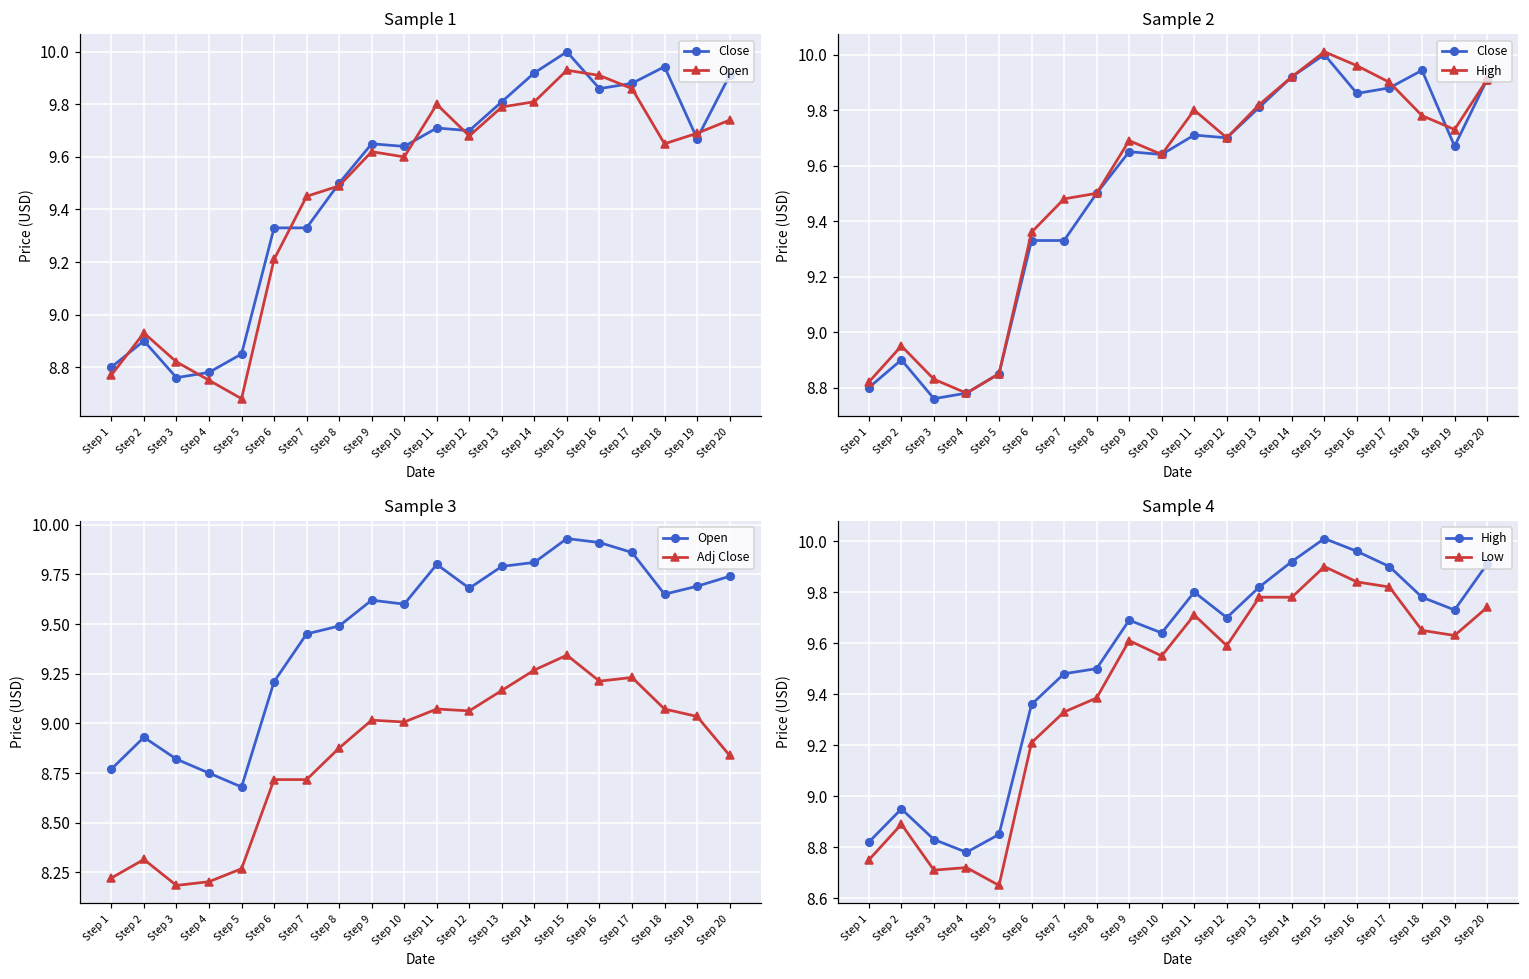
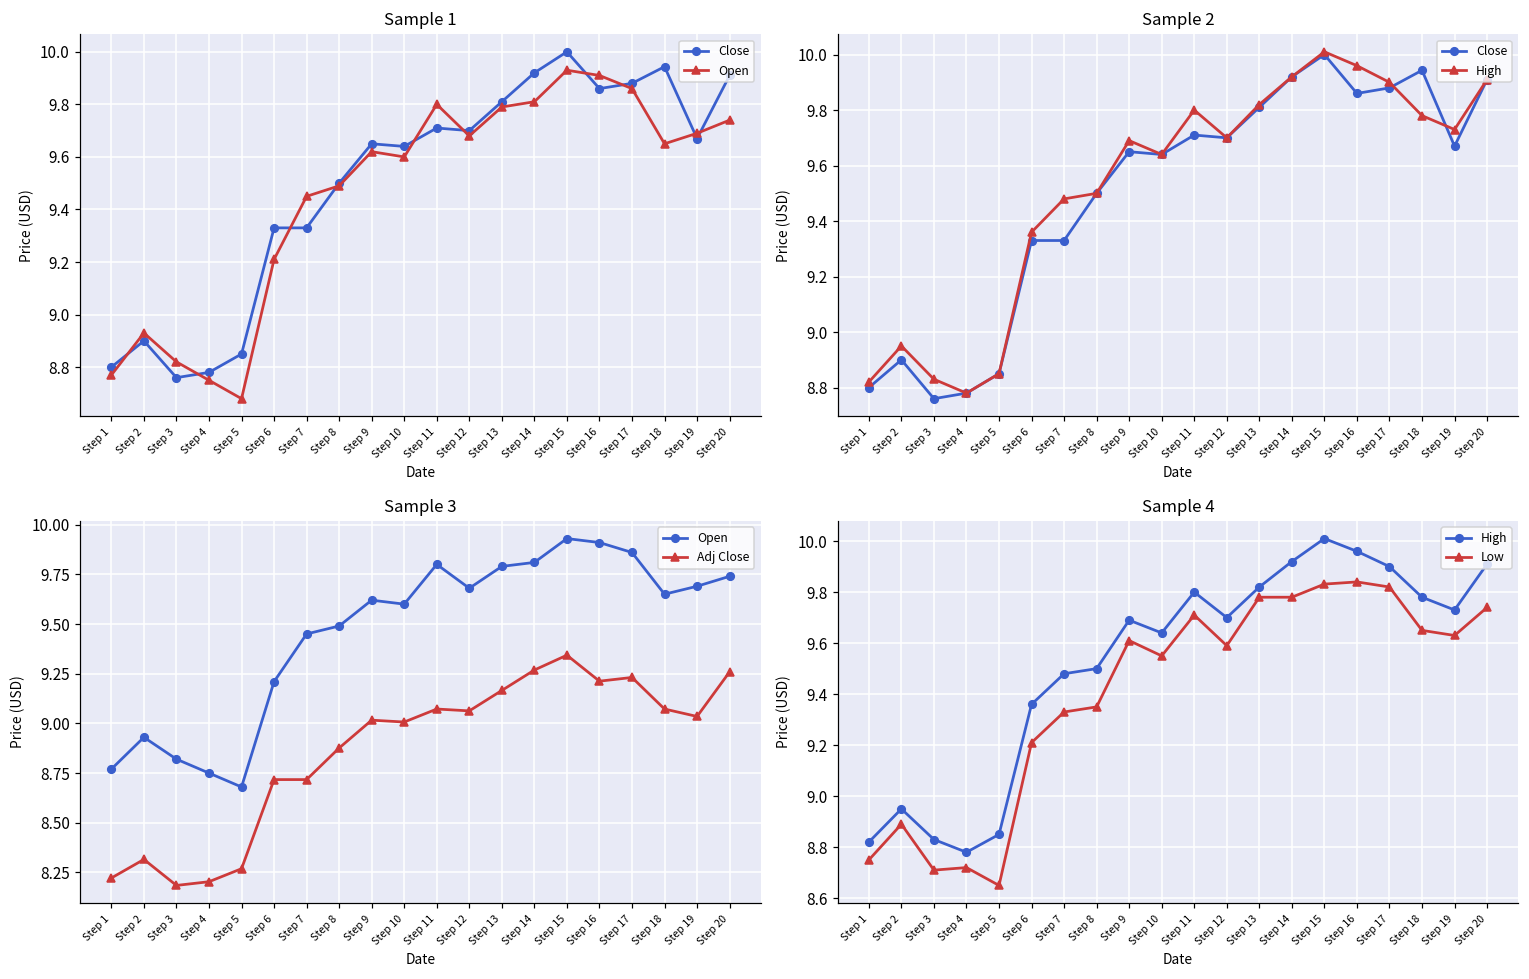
Sample 3, Adj Close, Step 20: 8.84 -> 9.26
Sample 4, Low, Step 8: 9.39 -> 9.35
Sample 4, Low, Step 15: 9.90 -> 9.83
